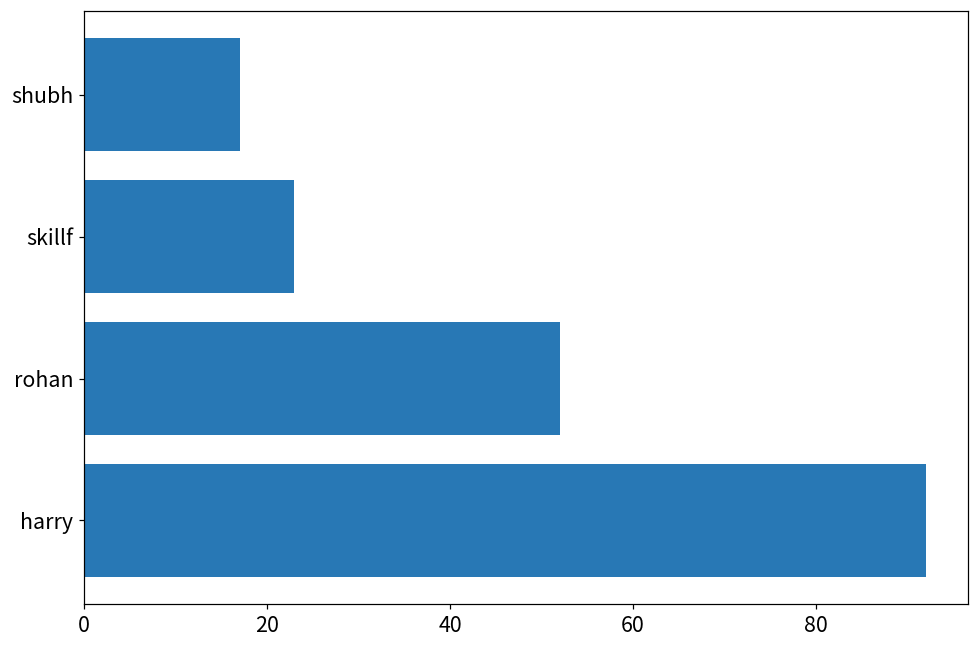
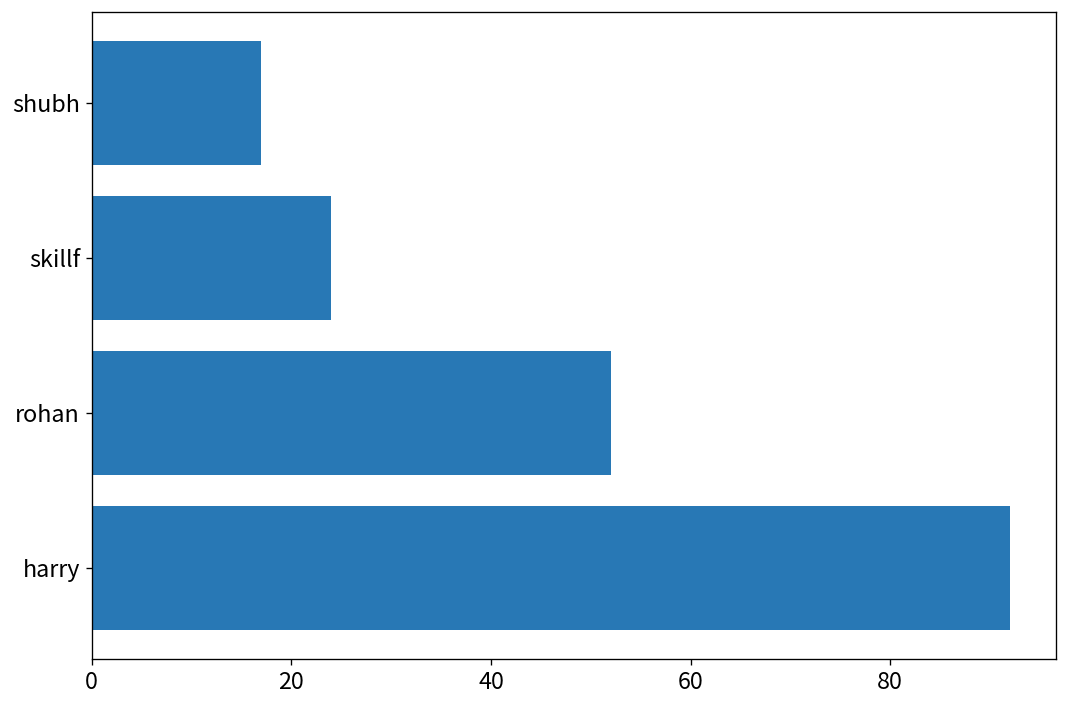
skillf: 23 -> 24
